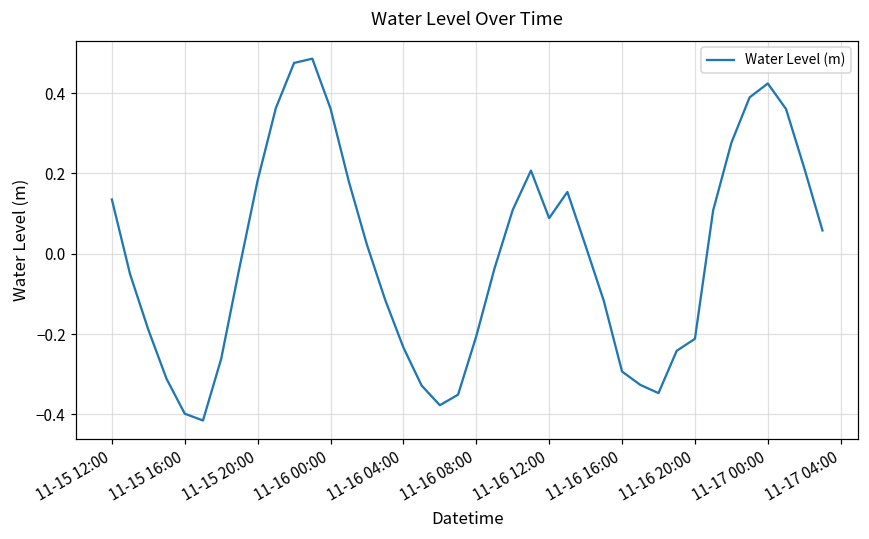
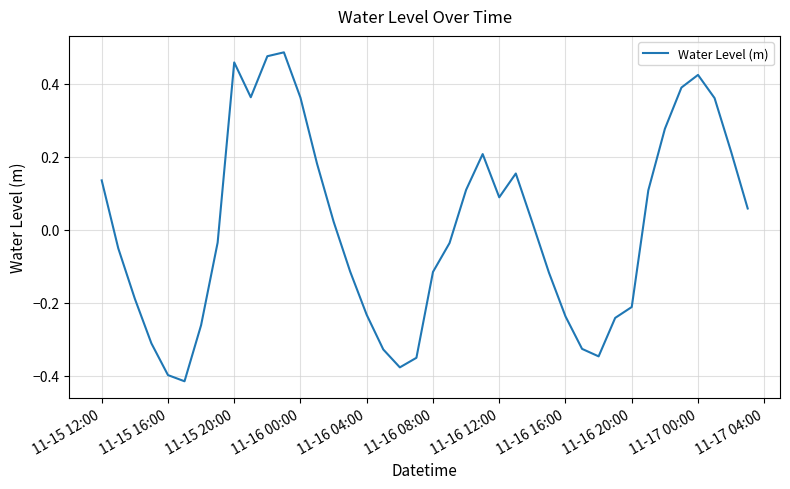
11-15 20:00: 0.18 -> 0.46
11-16 08:00: -0.21 -> -0.12
11-16 16:00: -0.29 -> -0.24
